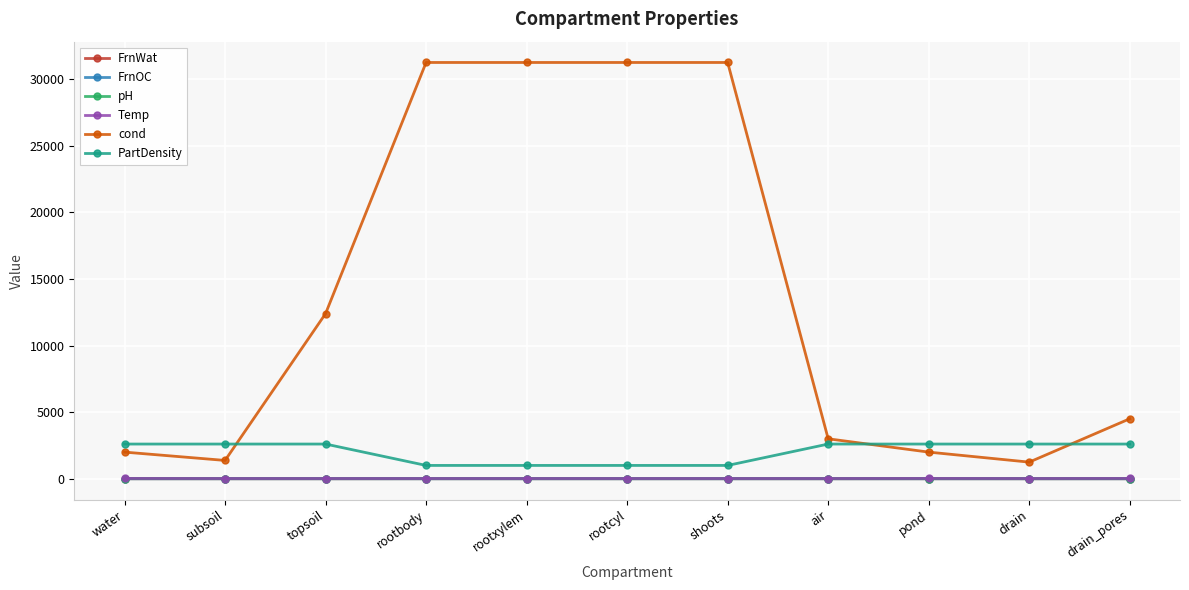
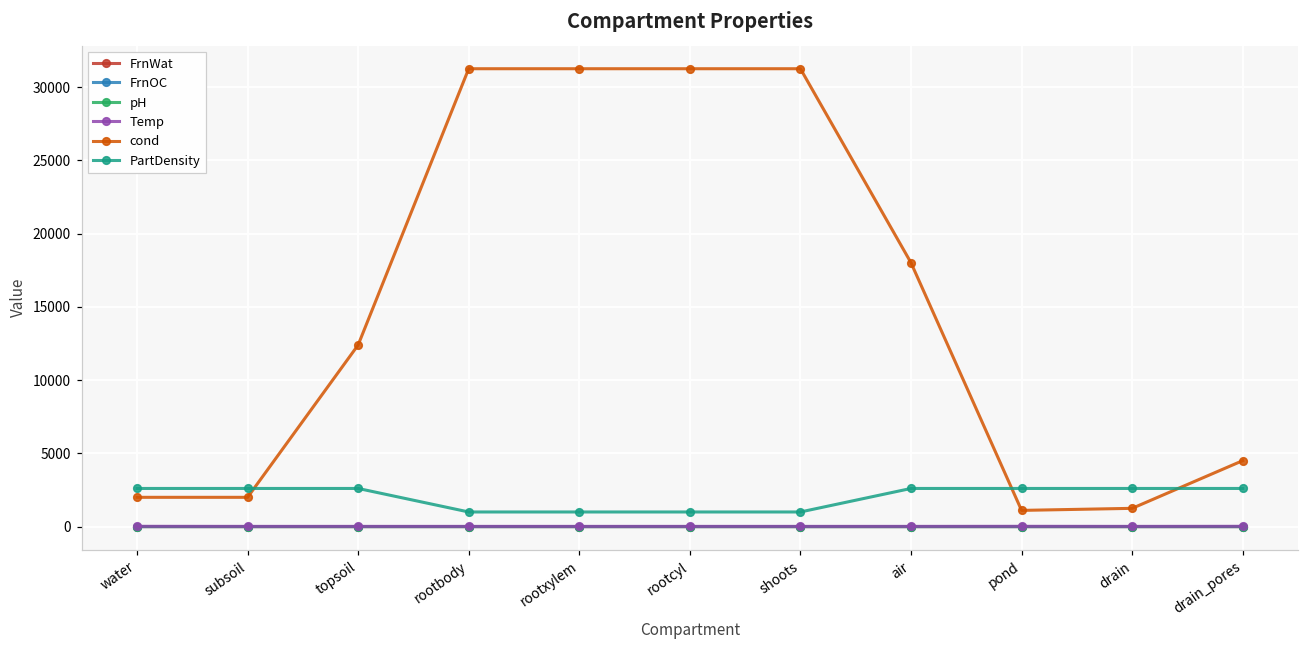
cond, subsoil: 1400 -> 2000
cond, air: 3000 -> 18000
cond, pond: 2000 -> 1100
